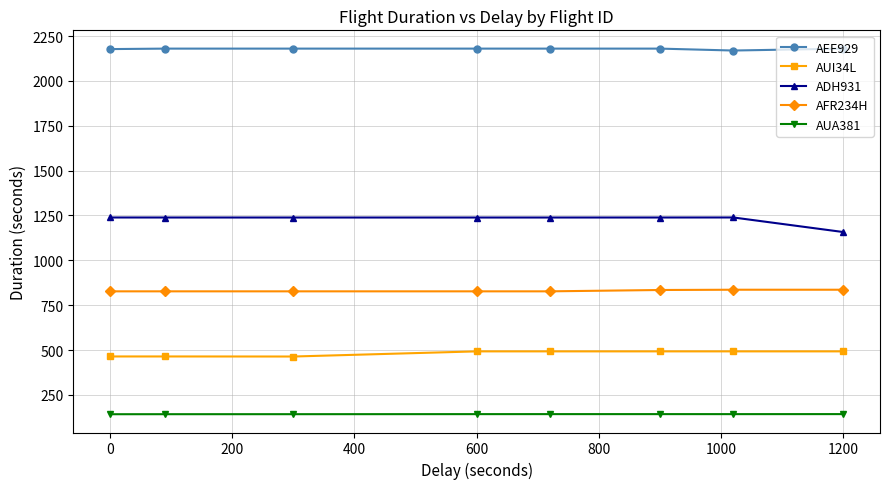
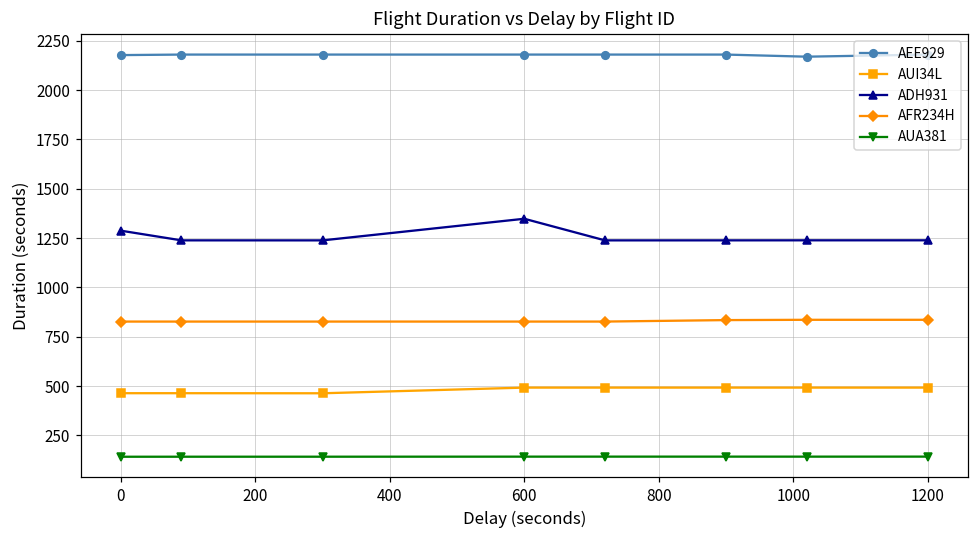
ADH931, 0: 1240 -> 1290
ADH931, 600: 1240 -> 1350
ADH931, 1200: 1160 -> 1240
